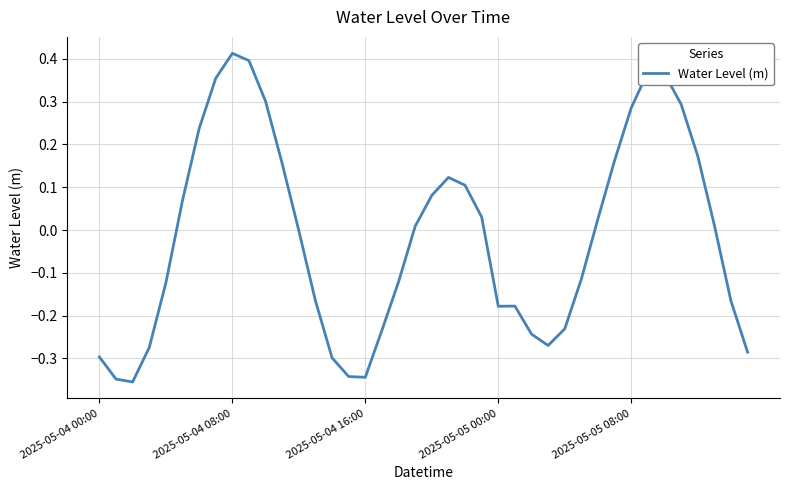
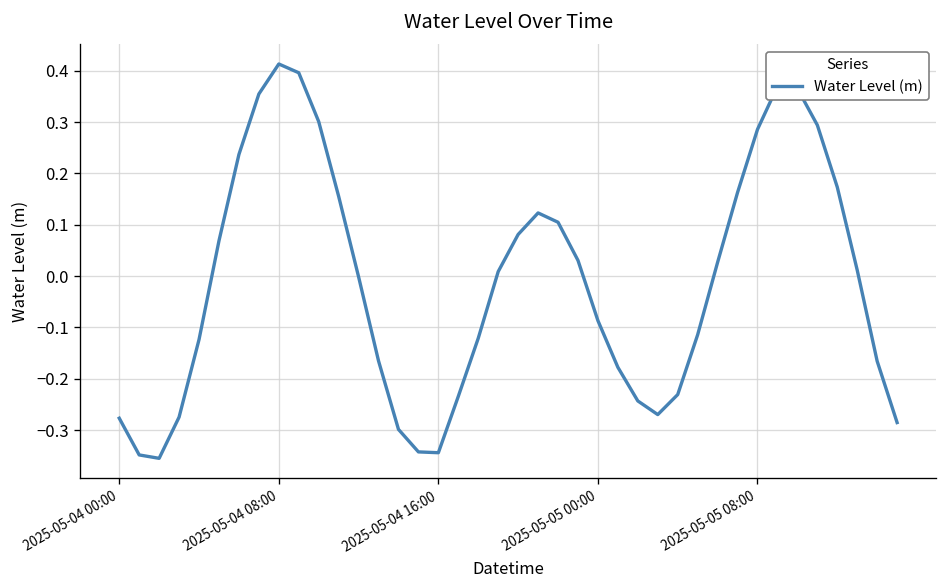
2025-05-04 00:00: -0.30 -> -0.28
2025-05-05 00:00: -0.18 -> -0.09
